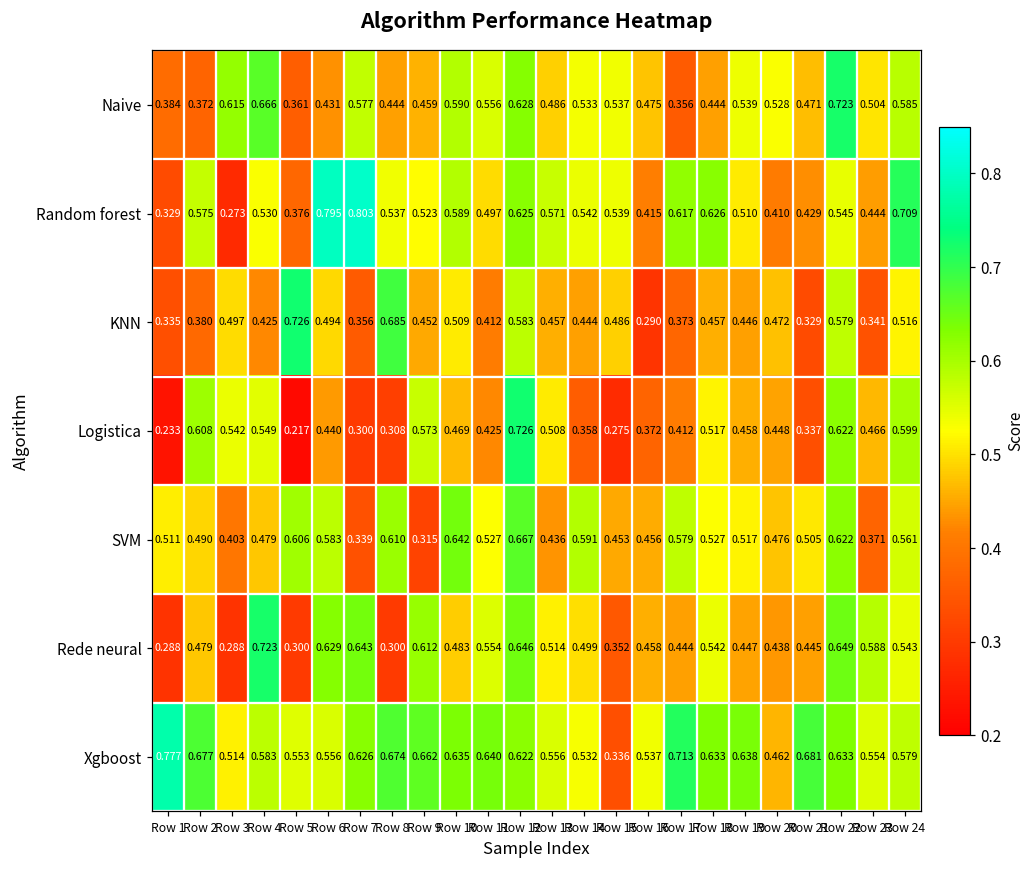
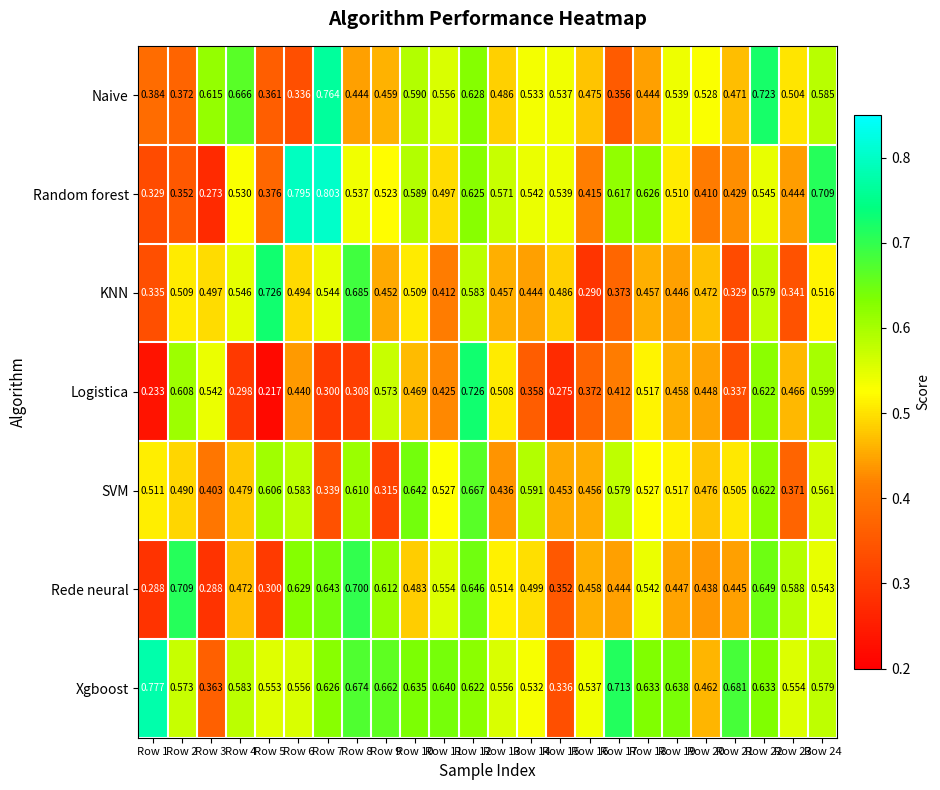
Naive, Row 6: 0.431 -> 0.336
Naive, Row 7: 0.577 -> 0.764
Random forest, Row 2: 0.575 -> 0.352
KNN, Row 2: 0.380 -> 0.509
KNN, Row 4: 0.425 -> 0.546
KNN, Row 7: 0.356 -> 0.544
Logistica, Row 4: 0.549 -> 0.298
Rede neural, Row 2: 0.479 -> 0.709
Rede neural, Row 4: 0.723 -> 0.472
Rede neural, Row 8: 0.300 -> 0.700
Xgboost, Row 2: 0.677 -> 0.573
Xgboost, Row 3: 0.514 -> 0.363
